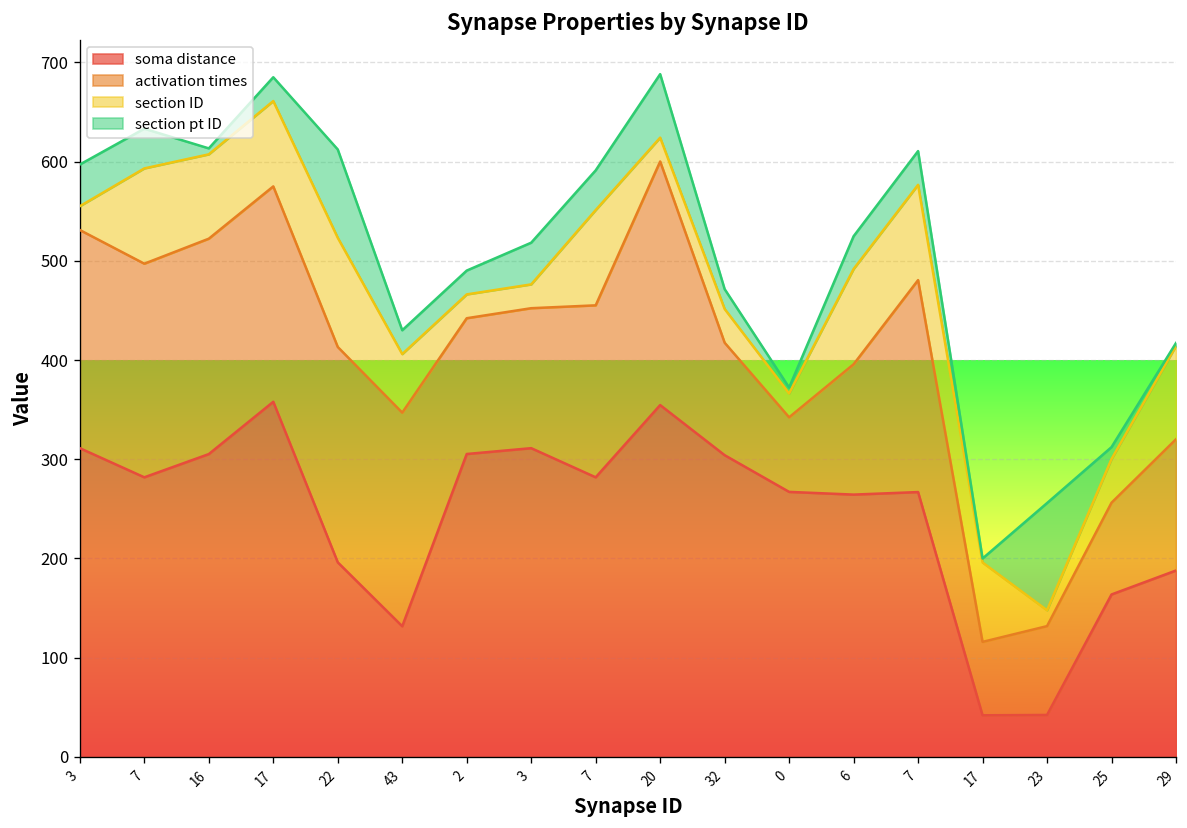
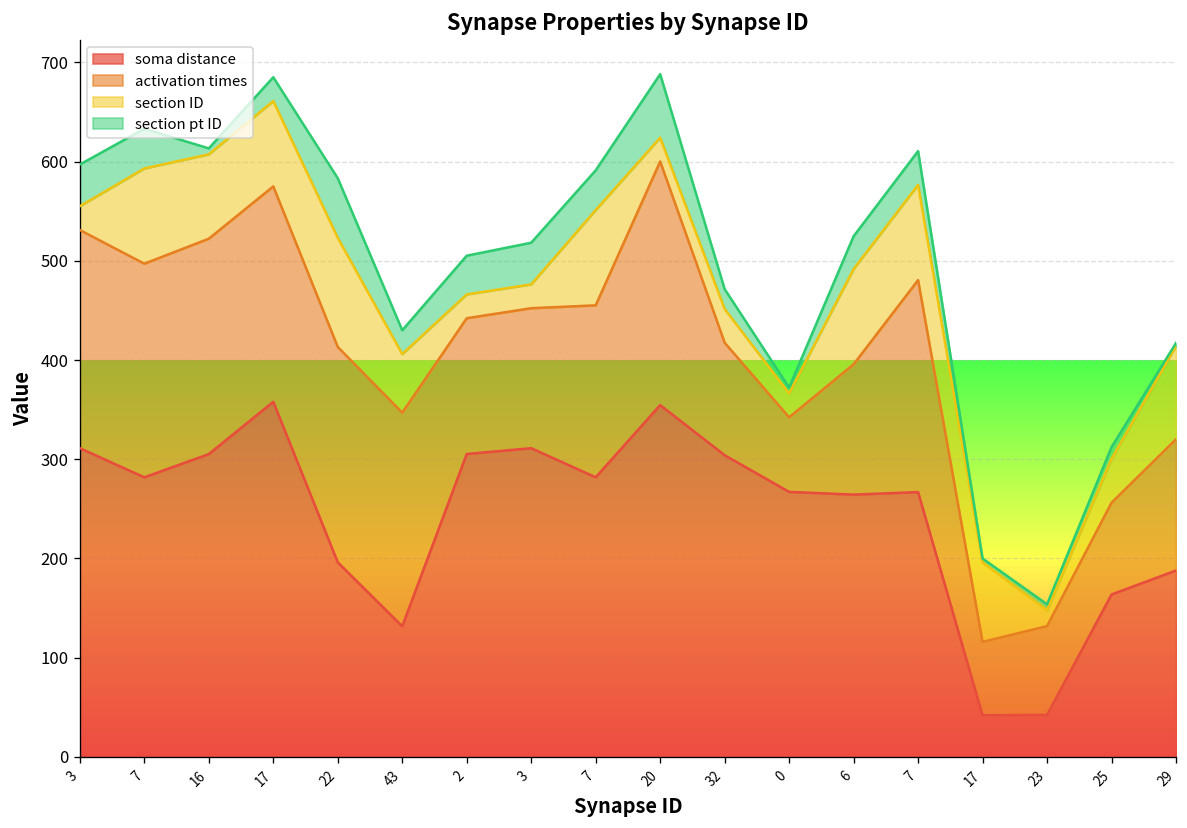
section pt ID, 22: 90 -> 60
section pt ID, 2: 20 -> 40
section pt ID, 23: 110 -> 10
